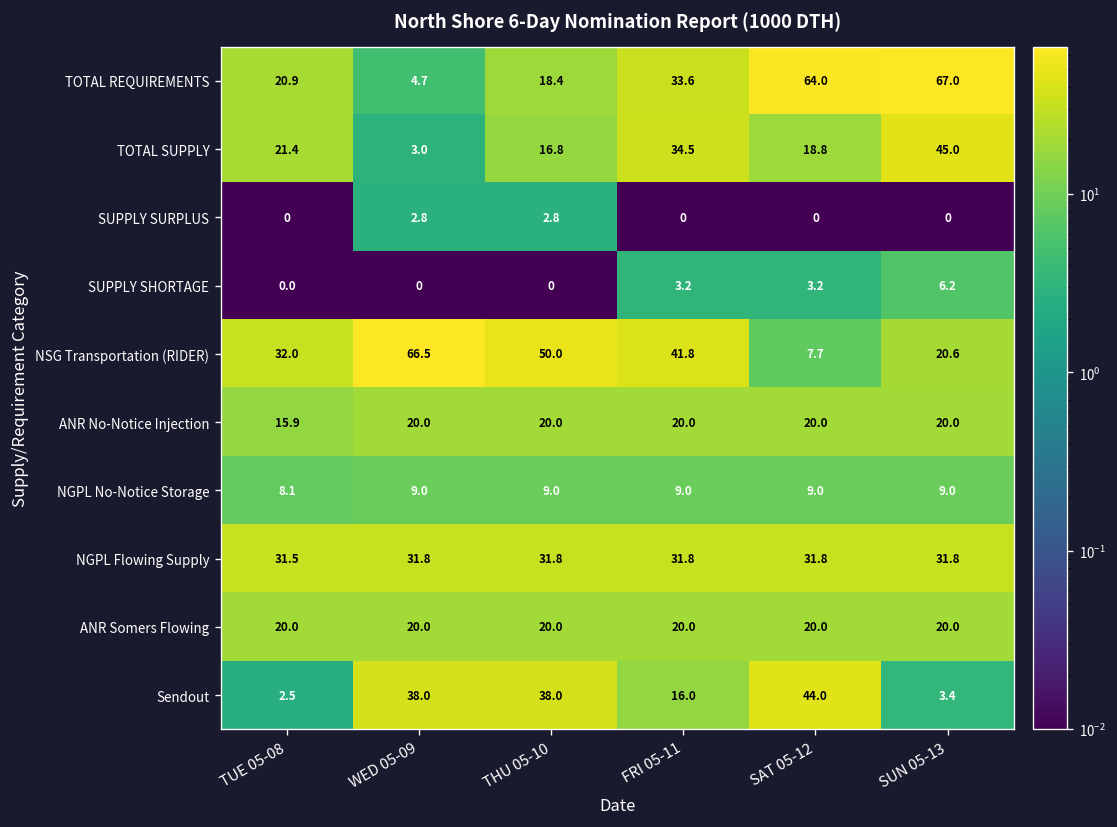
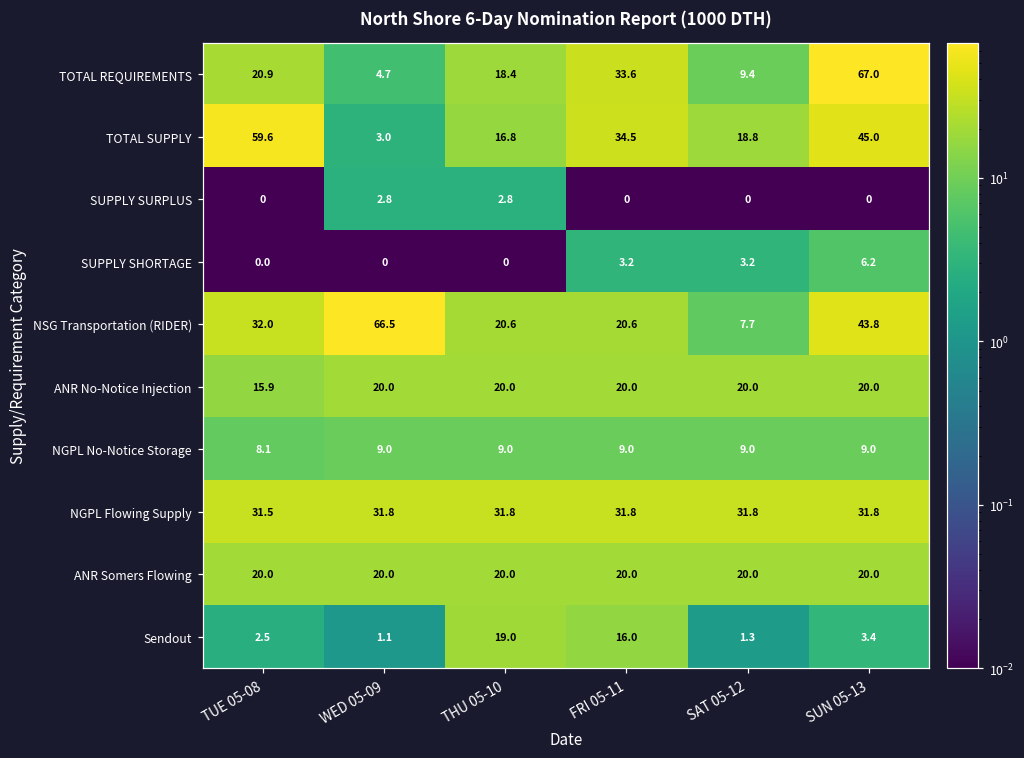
TOTAL REQUIREMENTS, SAT 05-12: 64.0 -> 9.4
TOTAL SUPPLY, TUE 05-08: 21.4 -> 59.6
NSG Transportation (RIDER), THU 05-10: 50.0 -> 20.6
NSG Transportation (RIDER), FRI 05-11: 41.8 -> 20.6
NSG Transportation (RIDER), SUN 05-13: 20.6 -> 43.8
Sendout, WED 05-09: 38.0 -> 1.1
Sendout, THU 05-10: 38.0 -> 19.0
Sendout, SAT 05-12: 44.0 -> 1.3
